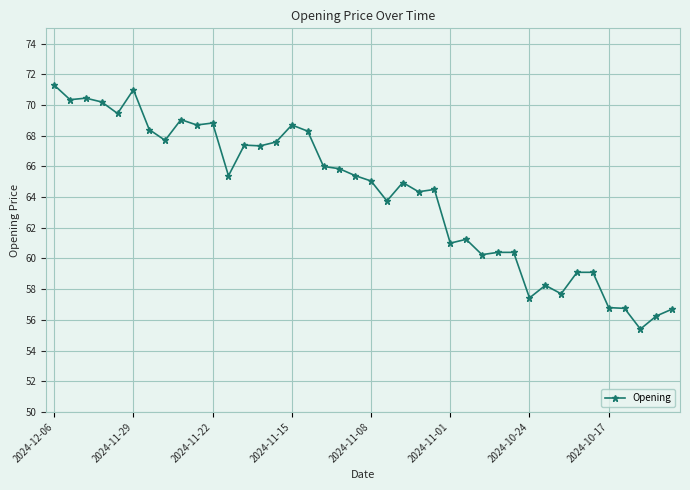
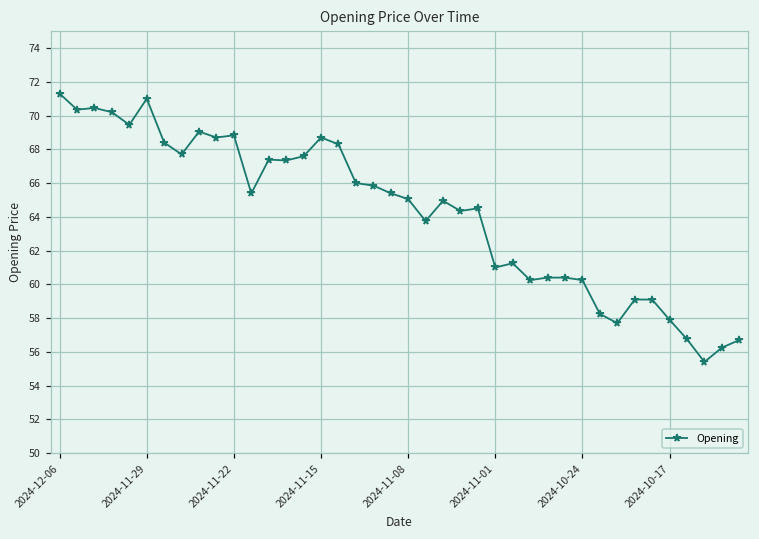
2024-10-24: 57.4 -> 60.3
2024-10-17: 56.8 -> 57.9
